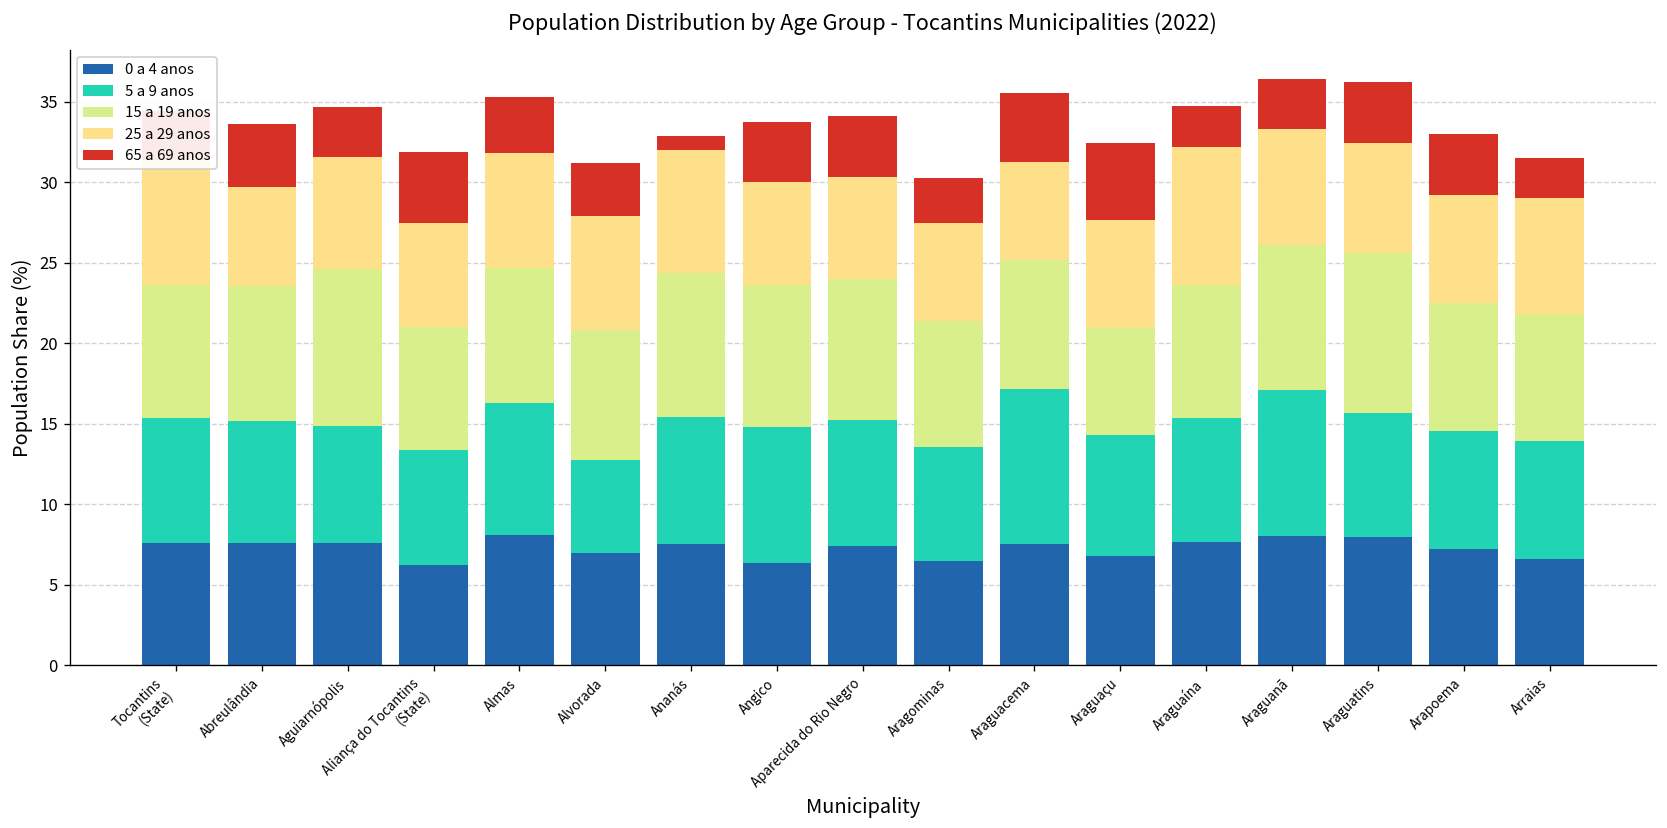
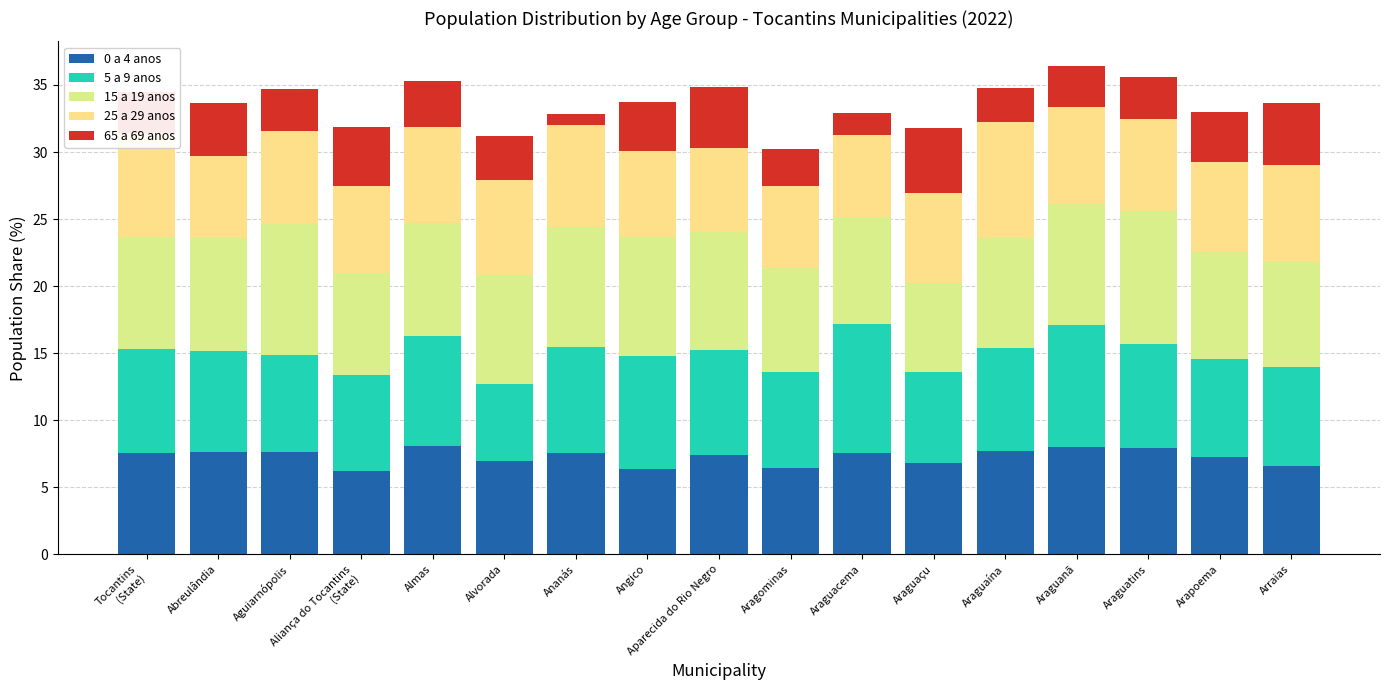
65 a 69 anos, Aparecida do Rio Negro: 3.8 -> 4.5
65 a 69 anos, Araguacema: 4.3 -> 1.7
5 a 9 anos, Araguaçu: 7.5 -> 6.8
65 a 69 anos, Araguatins: 3.8 -> 3.2
65 a 69 anos, Arraias: 2.5 -> 4.6
